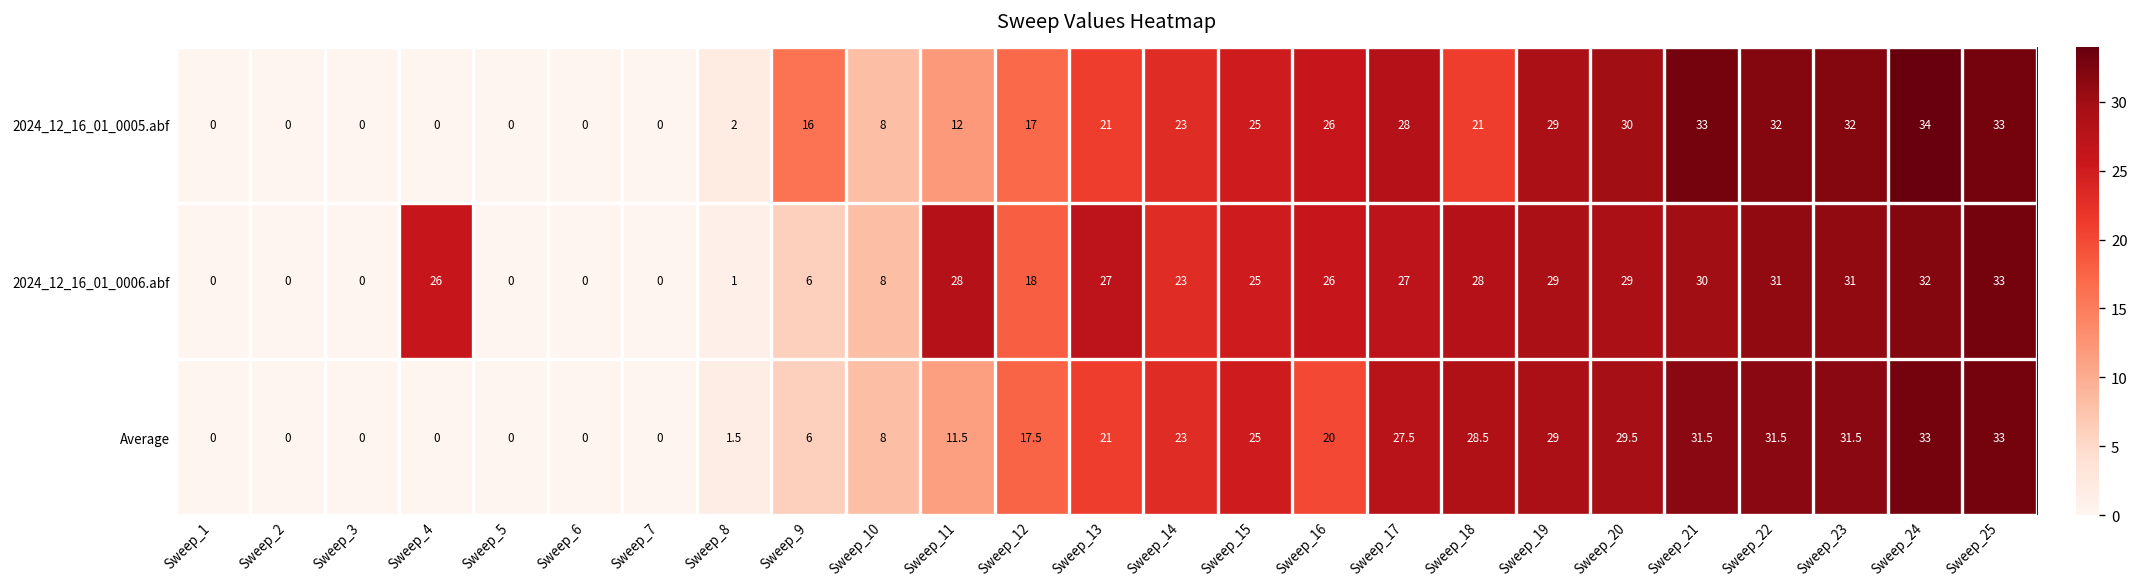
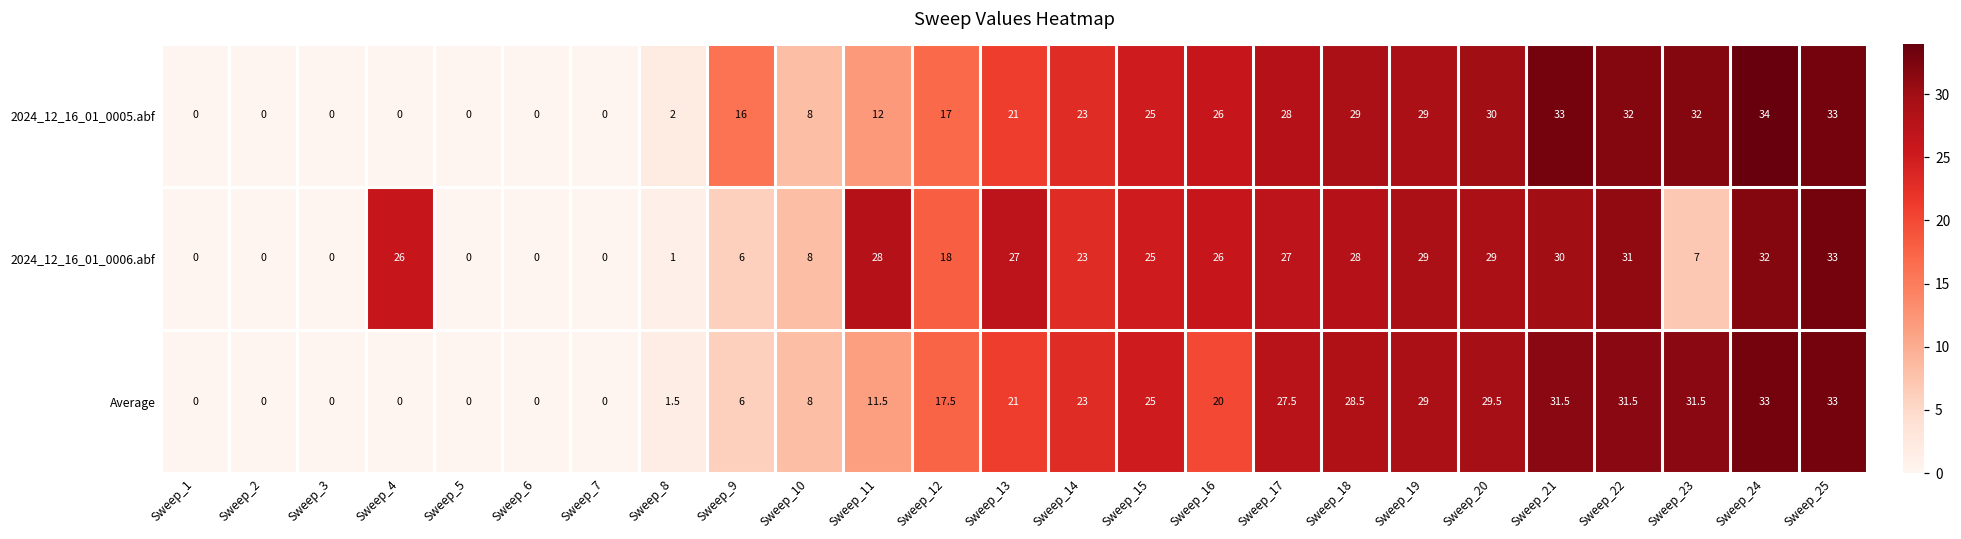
2024_12_16_01_0005.abf, Sweep_18: 21 -> 29
2024_12_16_01_0006.abf, Sweep_23: 31 -> 7
